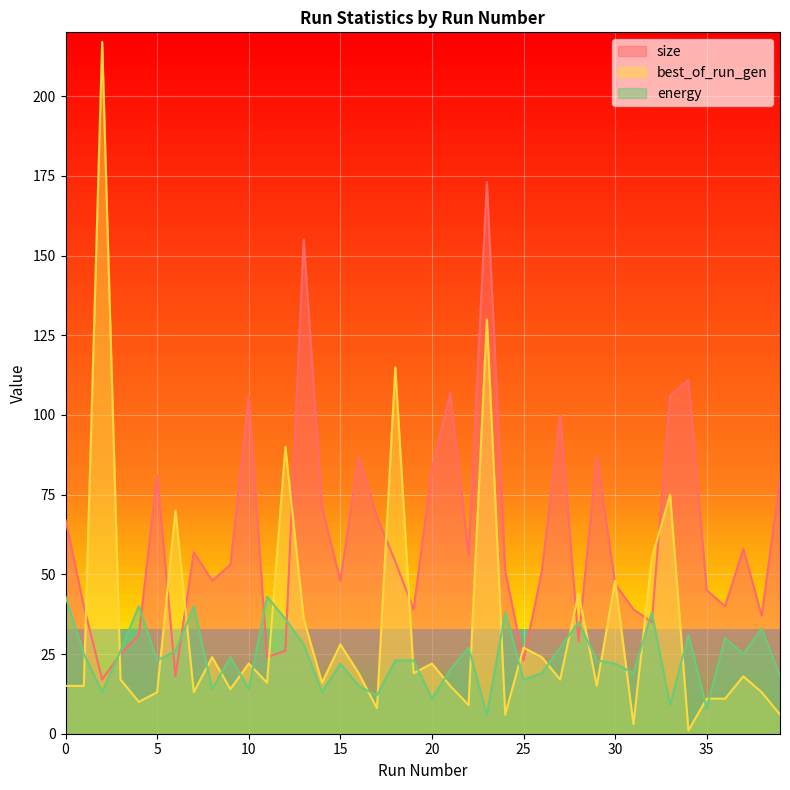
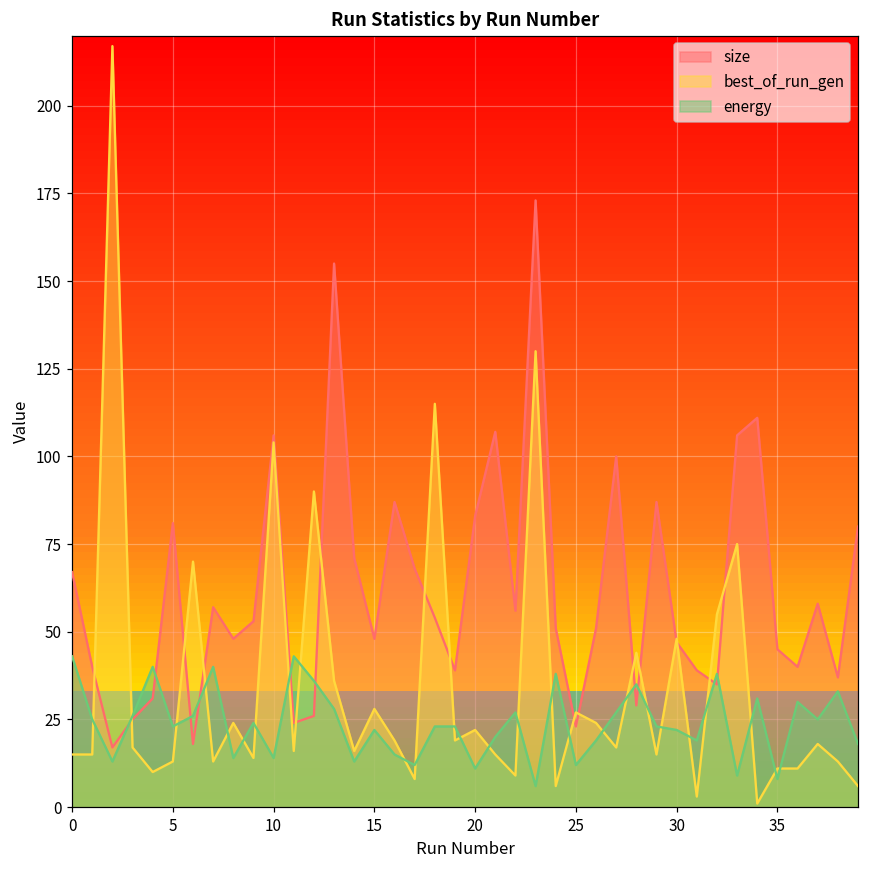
best_of_run_gen, 10: 22 -> 104
energy, 25: 17 -> 12
